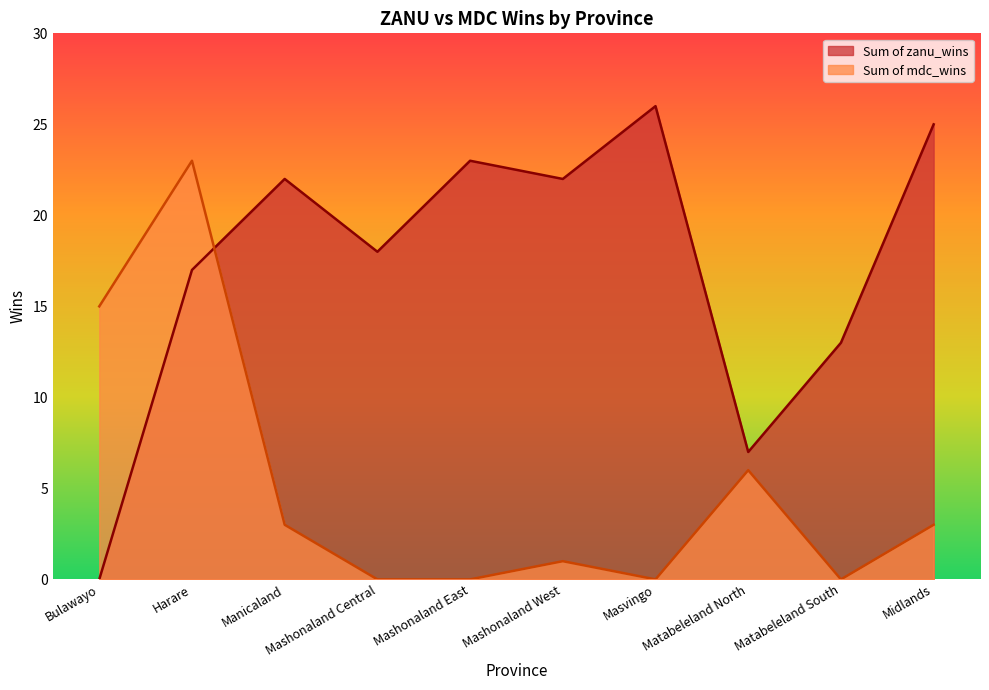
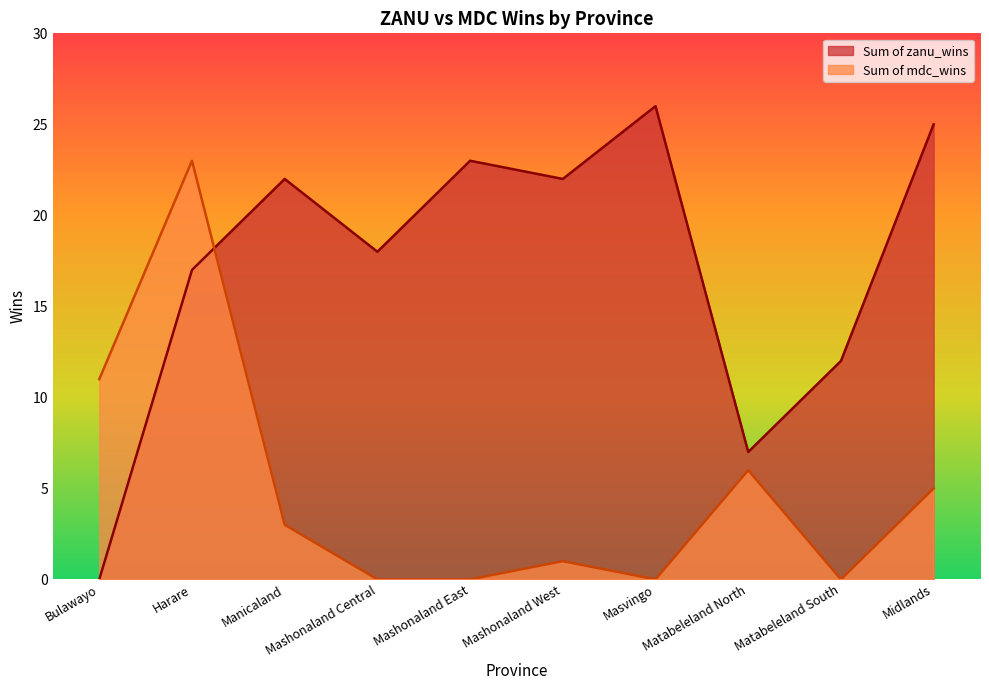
Sum of mdc_wins, Bulawayo: 15 -> 11
Sum of zanu_wins, Matabeleland South: 13 -> 12
Sum of mdc_wins, Midlands: 3 -> 5
